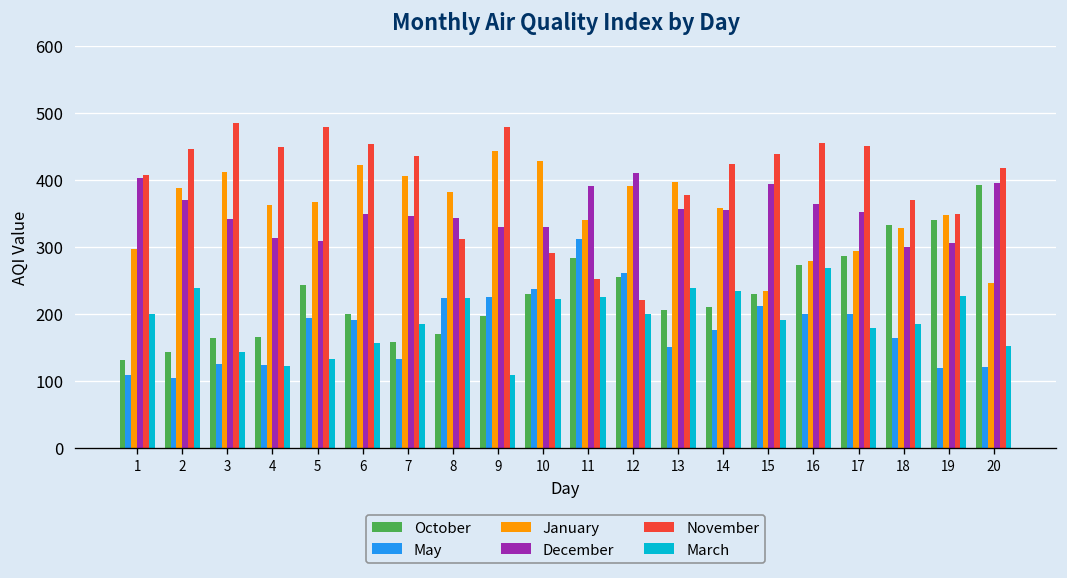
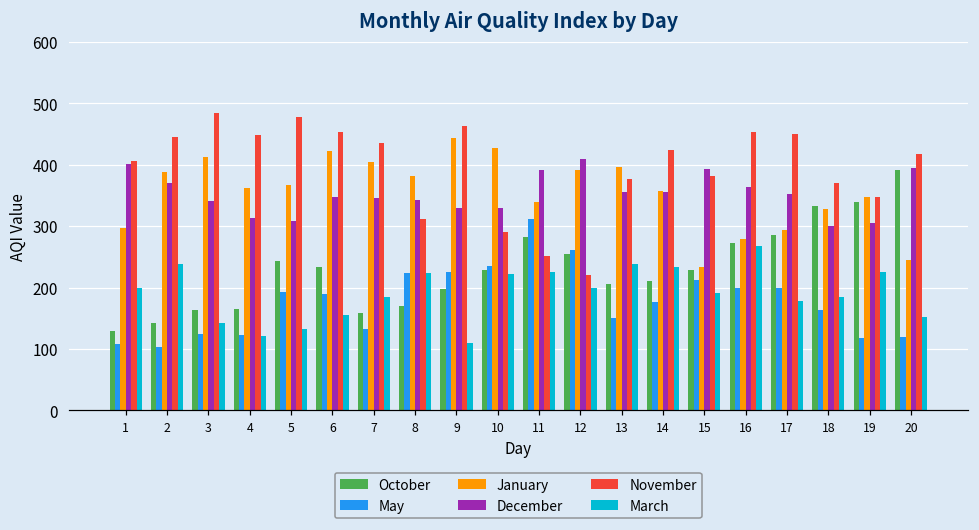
October, 6: 200 -> 230
November, 9: 480 -> 460
November, 15: 440 -> 380
